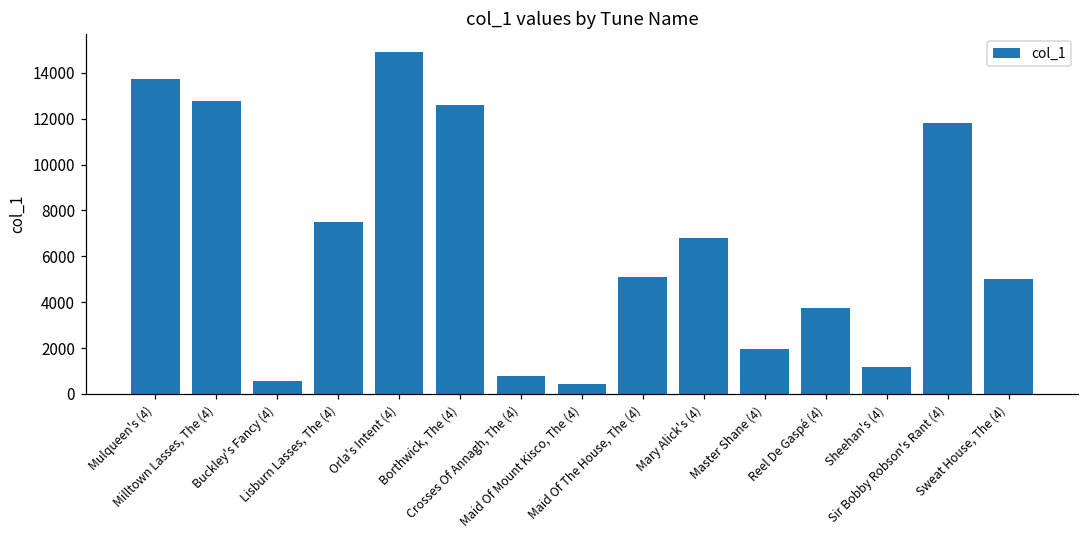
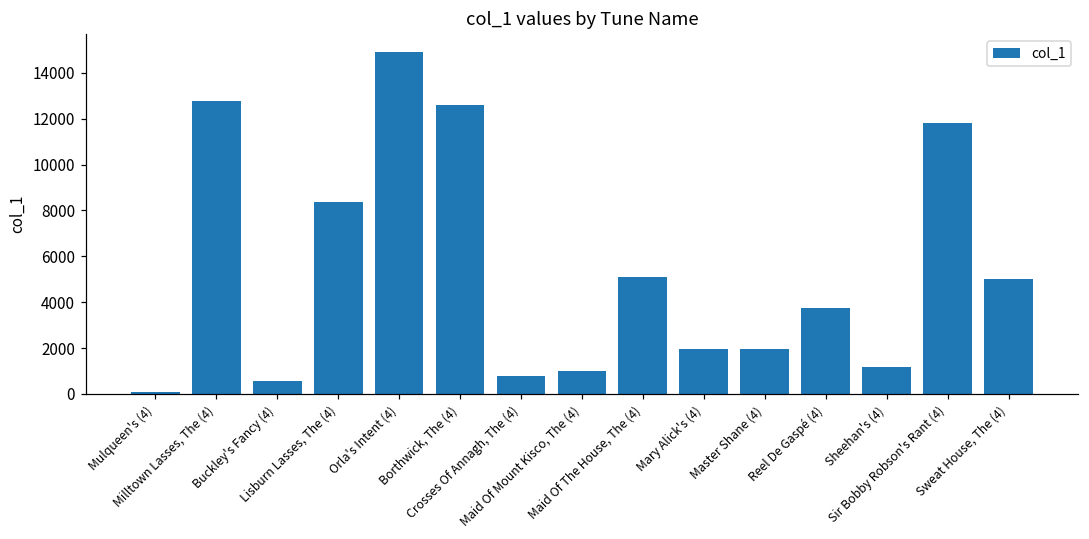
Mulqueen's (4): 13700 -> 100
Lisburn Lasses, The (4): 7500 -> 8400
Maid Of Mount Kisco, The (4): 400 -> 1000
Mary Alick's (4): 6800 -> 2000
